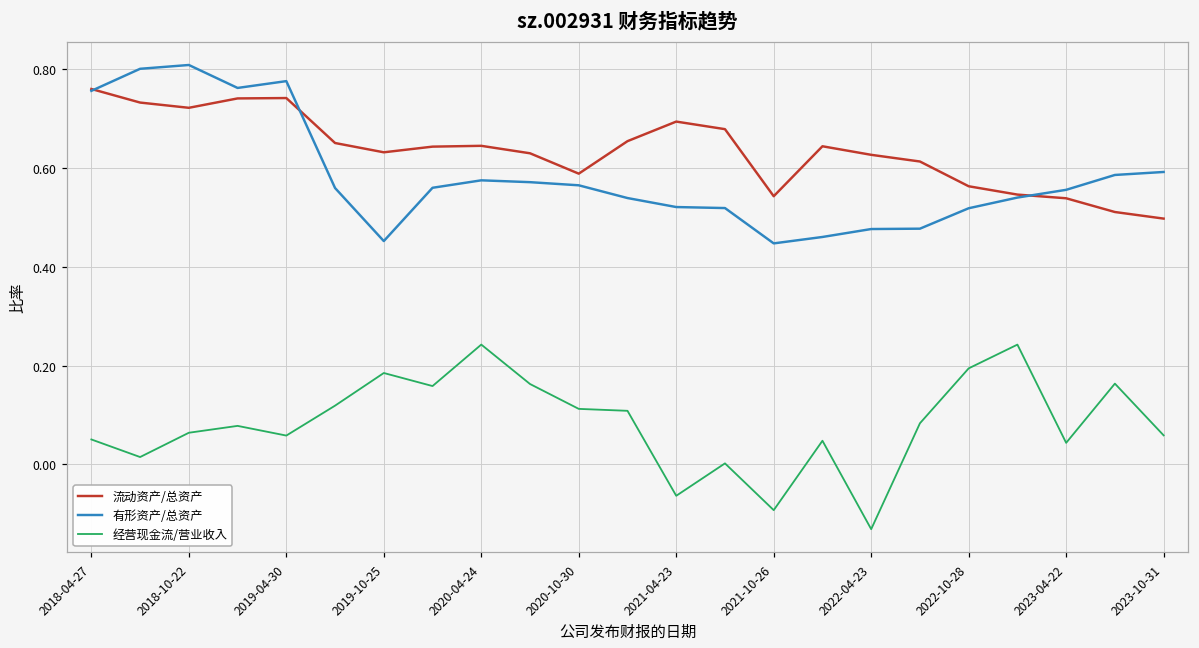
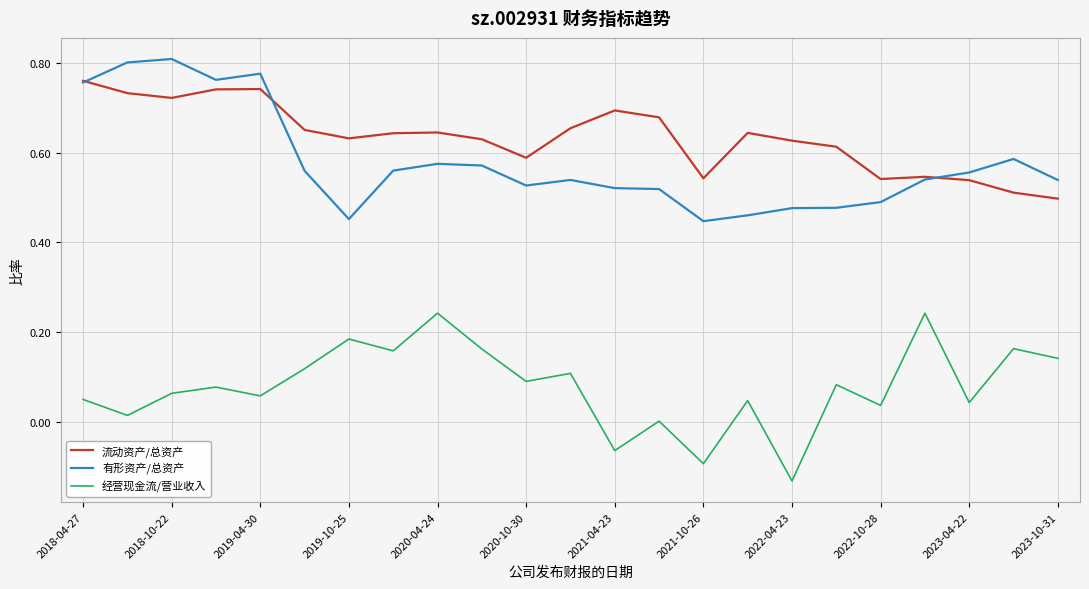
有形资产/总资产, 2020-10-30: 0.57 -> 0.53
经营现金流/营业收入, 2020-10-30: 0.11 -> 0.09
流动资产/总资产, 2022-10-28: 0.56 -> 0.54
有形资产/总资产, 2022-10-28: 0.52 -> 0.49
经营现金流/营业收入, 2022-10-28: 0.19 -> 0.04
有形资产/总资产, 2023-10-31: 0.59 -> 0.54
经营现金流/营业收入, 2023-10-31: 0.06 -> 0.14
